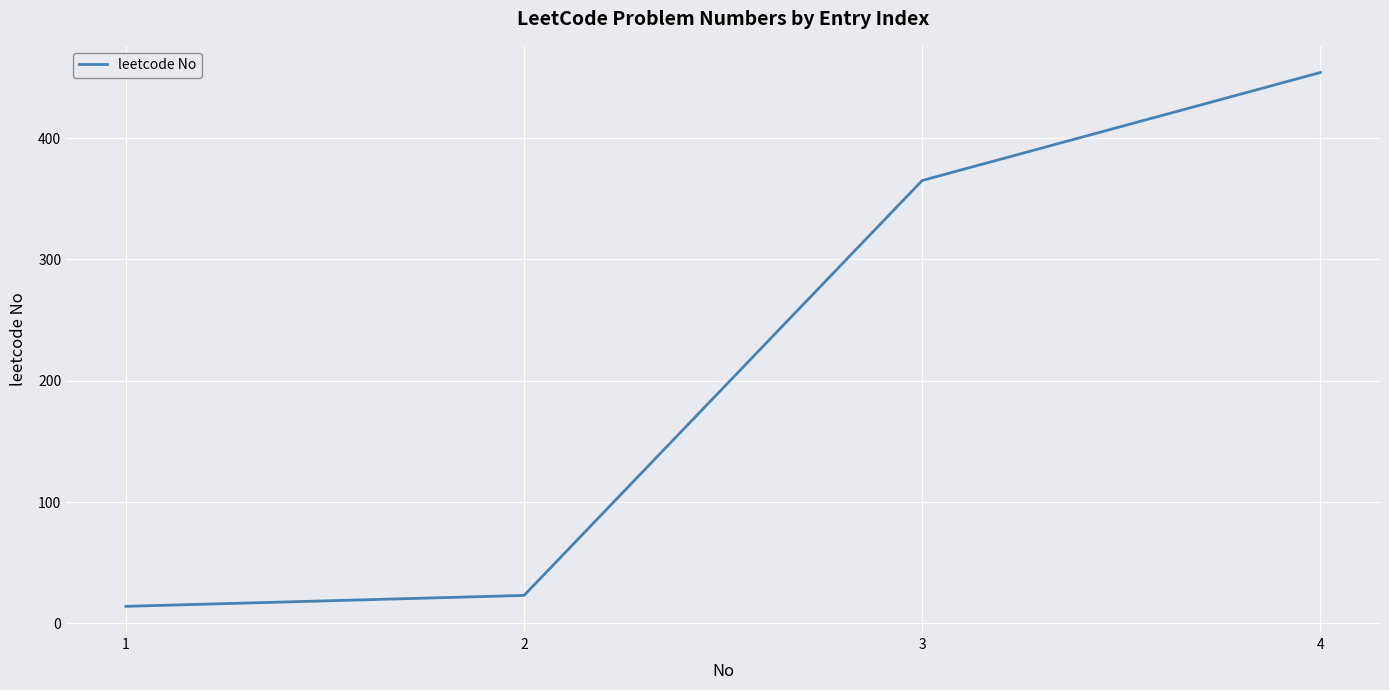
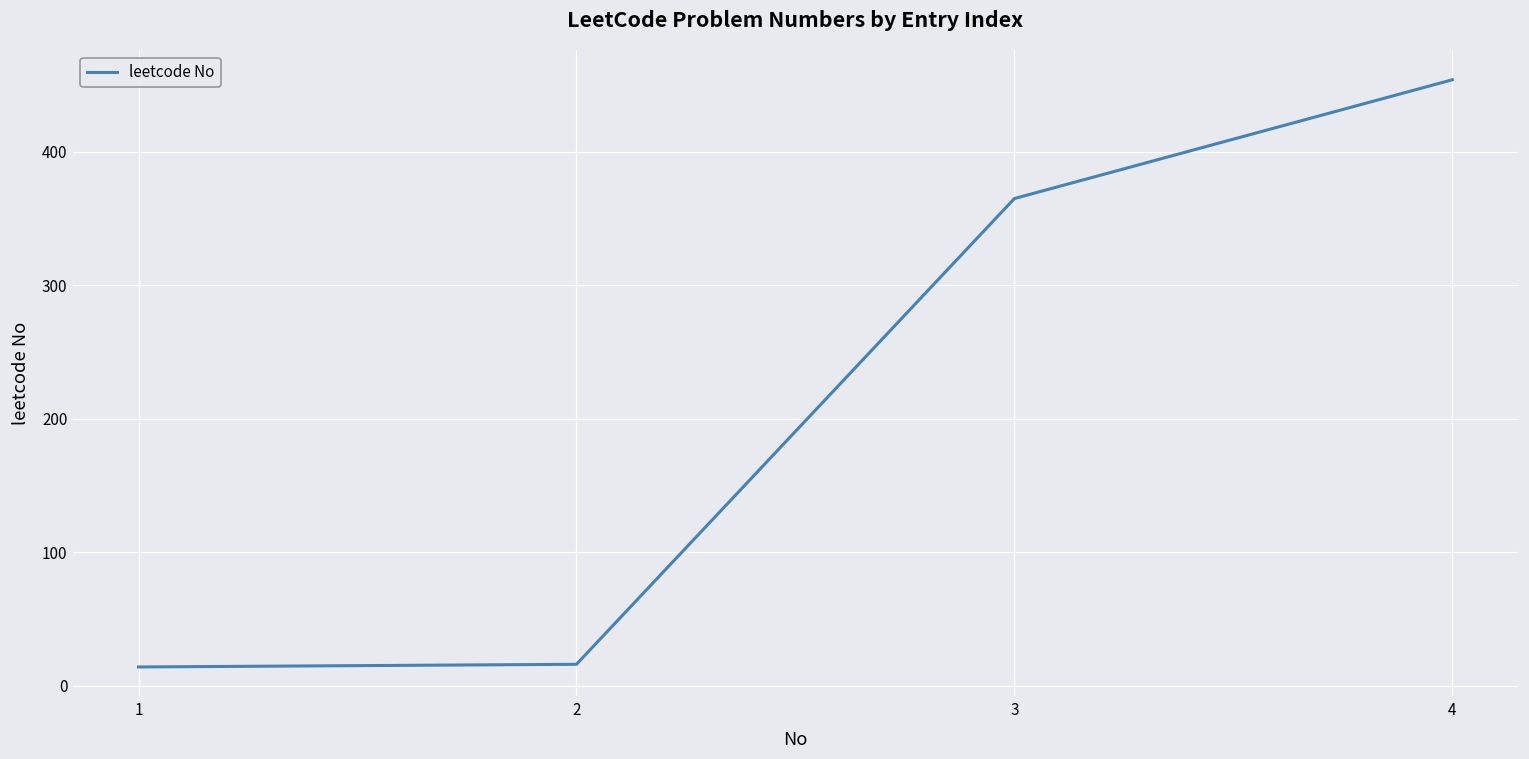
2: 23 -> 16
